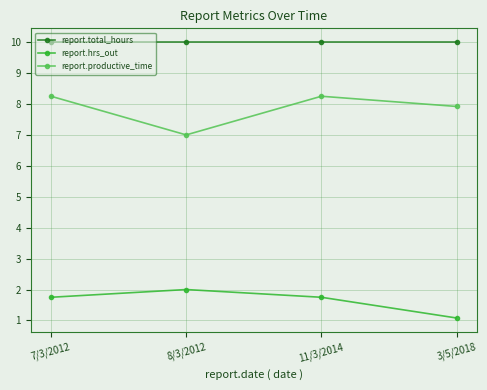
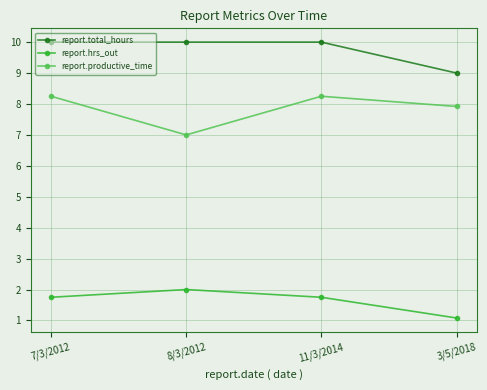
report.total_hours, 3/5/2018: 10 -> 9
